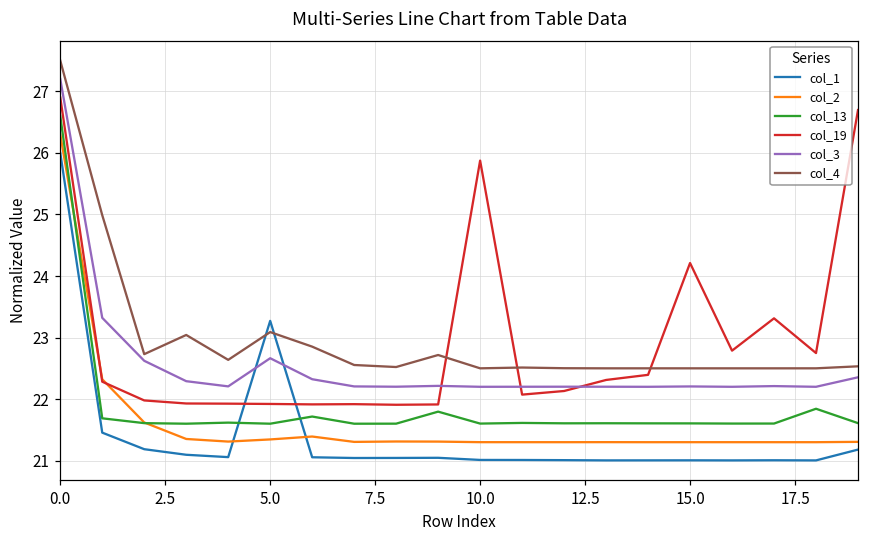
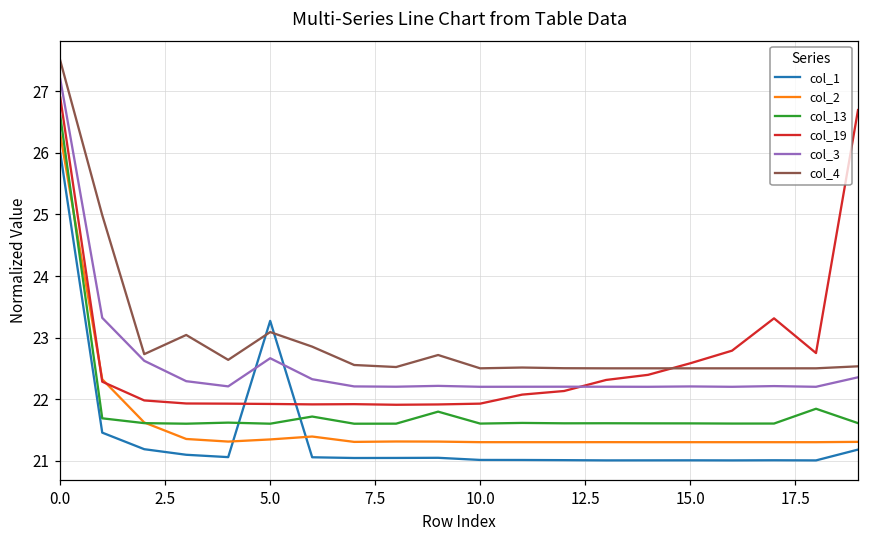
col_19, 10.0: 25.9 -> 21.9
col_19, 15.0: 24.2 -> 22.6
